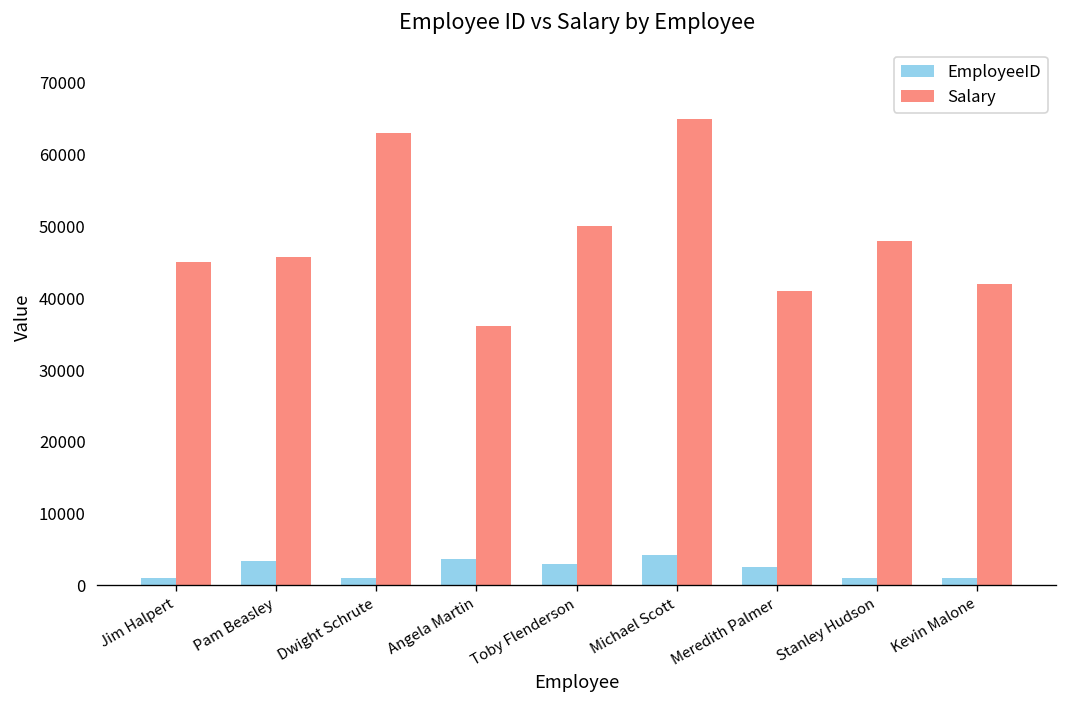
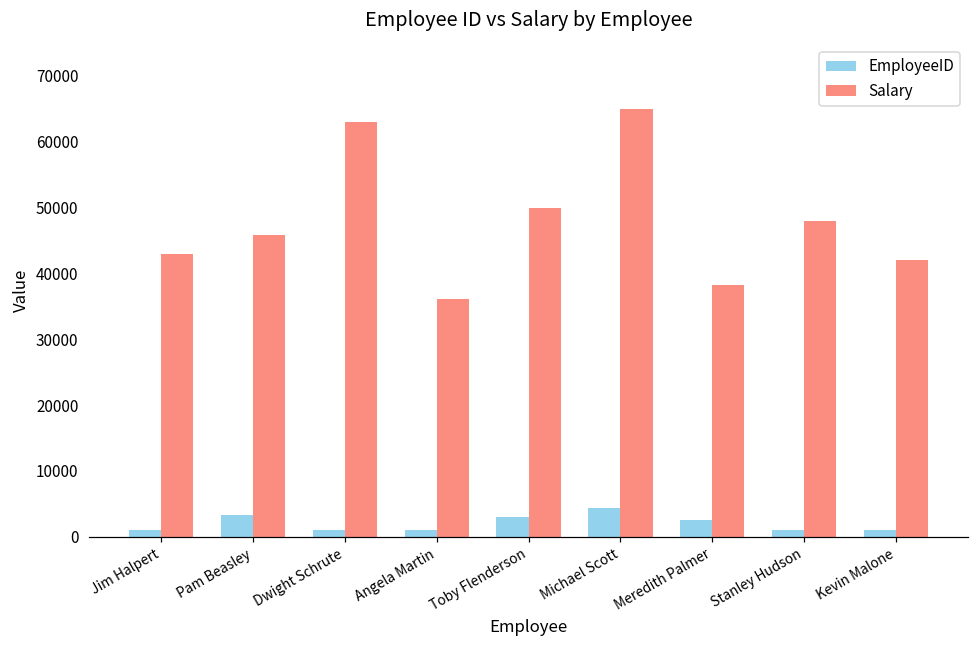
Salary, Jim Halpert: 45000 -> 43000
EmployeeID, Angela Martin: 4000 -> 1000
Salary, Meredith Palmer: 41000 -> 38000
